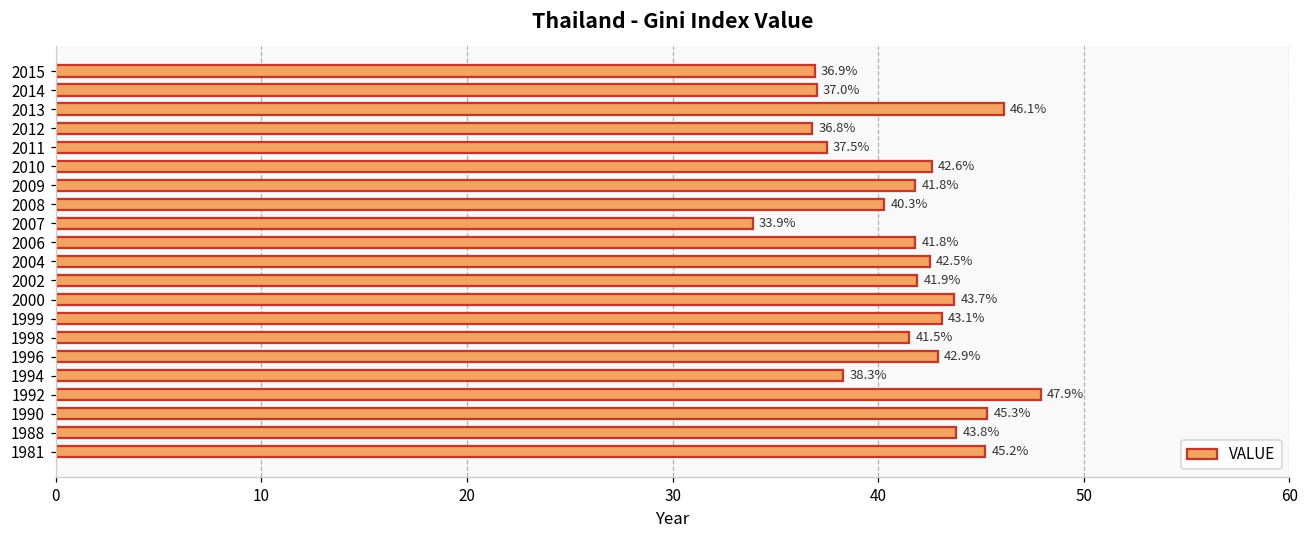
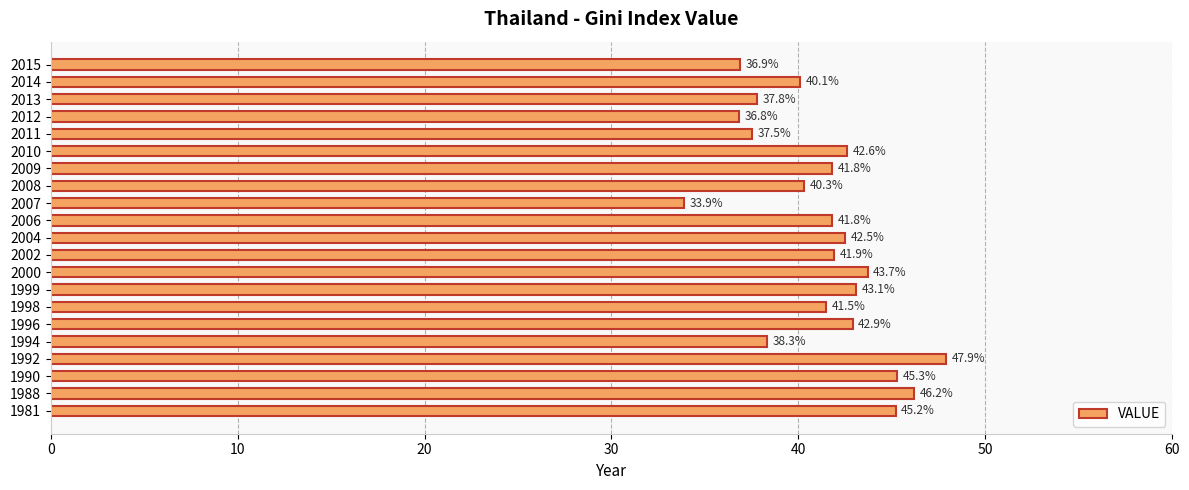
2014: 37.0% -> 40.1%
2013: 46.1% -> 37.8%
1988: 43.8% -> 46.2%
